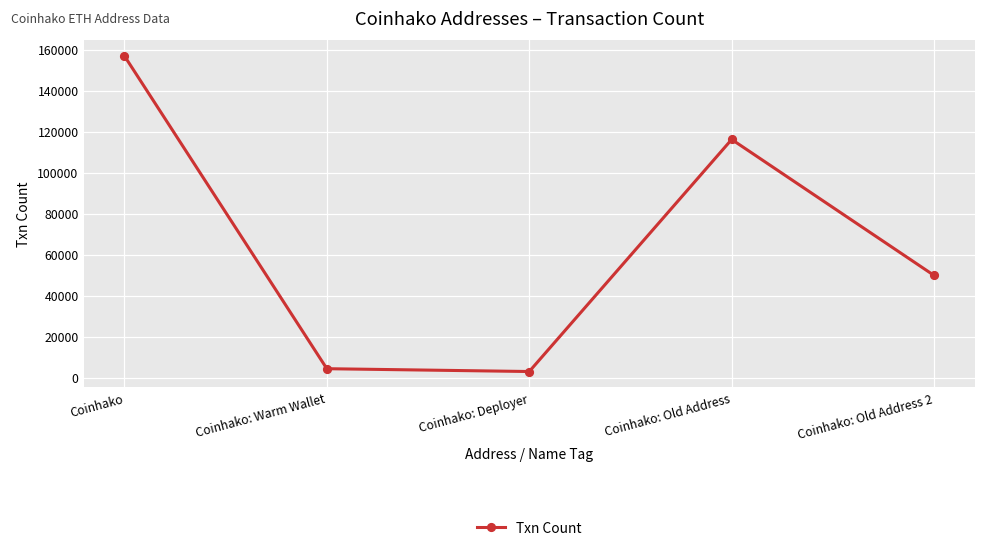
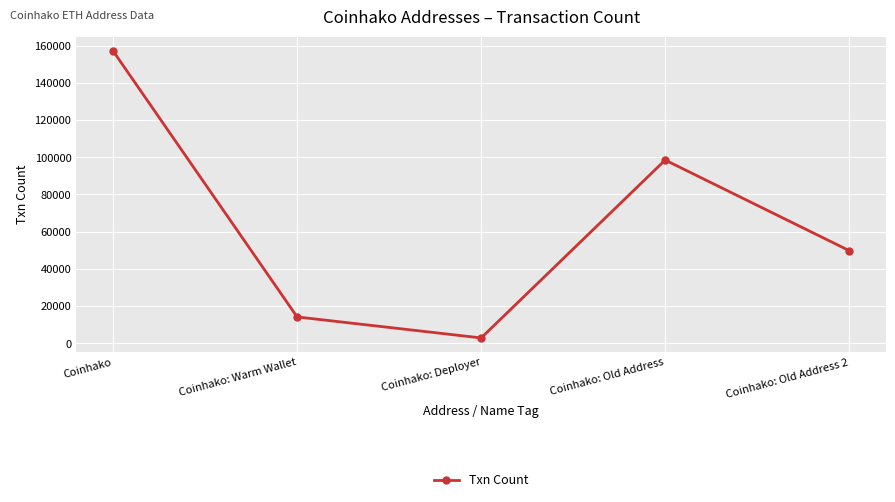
Coinhako: Warm Wallet: 4000 -> 14000
Coinhako: Old Address: 116000 -> 98000
